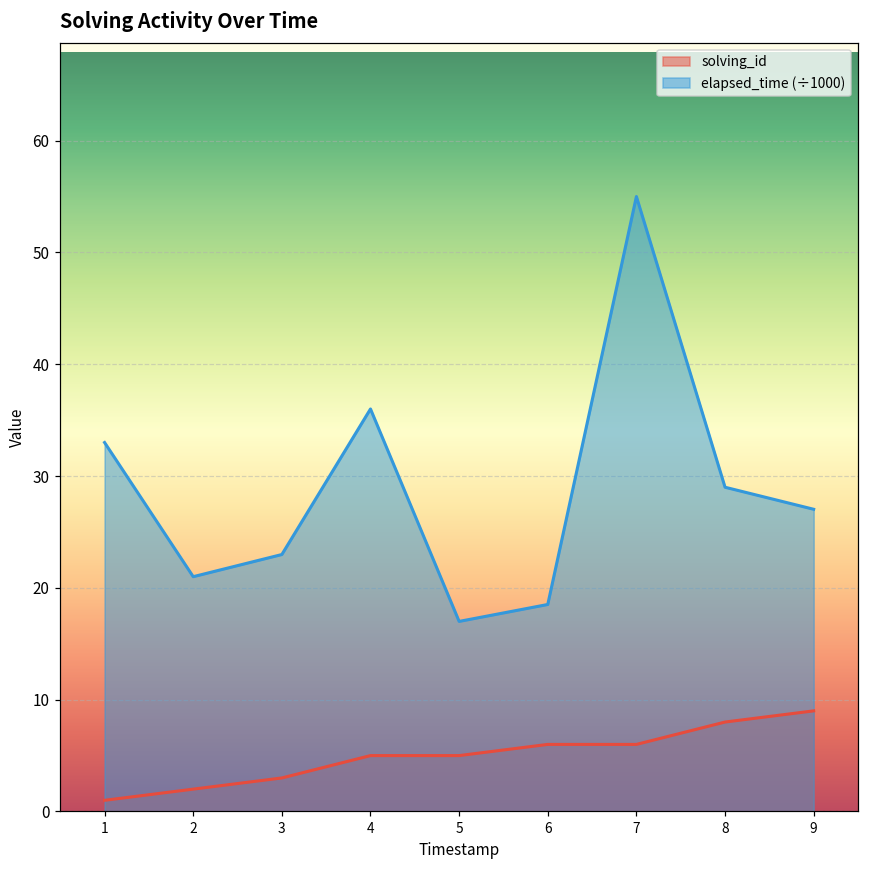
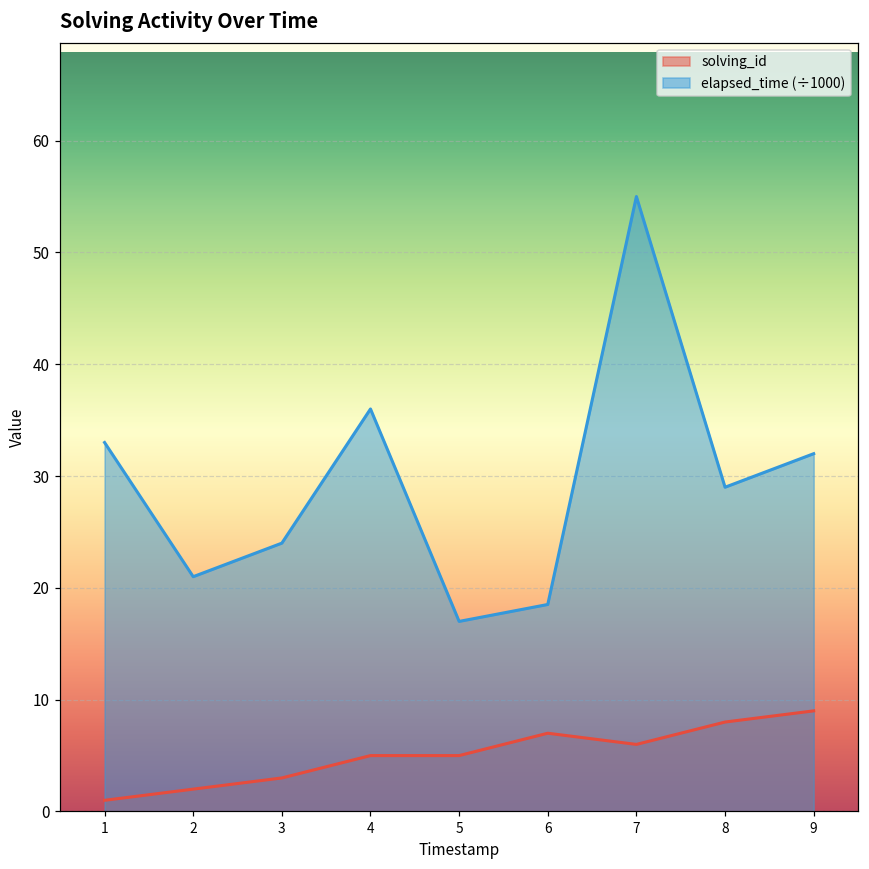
elapsed_time (÷1000), 3: 23.0 -> 24.0
solving_id, 6: 6 -> 7
elapsed_time (÷1000), 9: 27.0 -> 32.0
